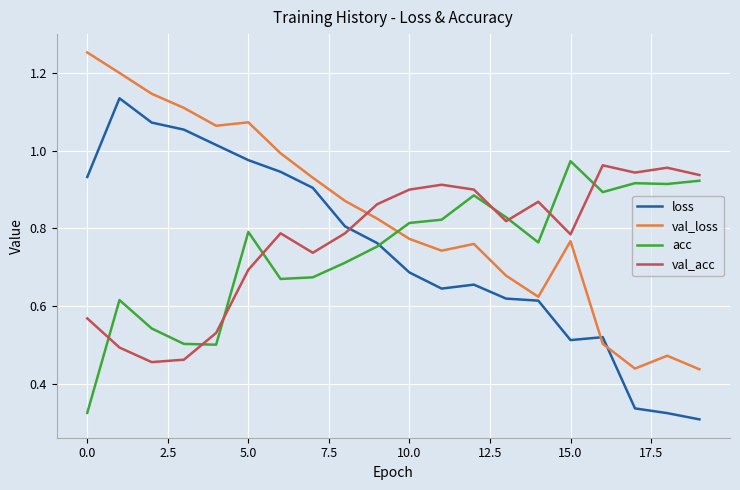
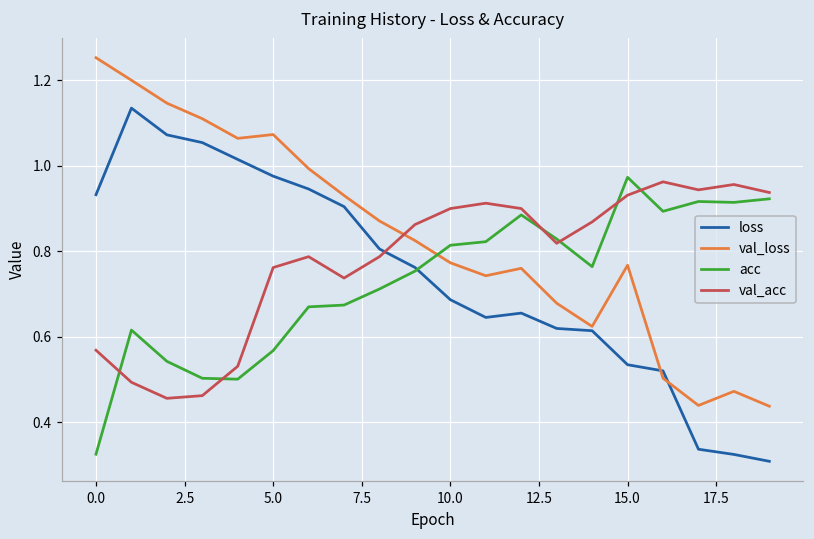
acc, 5.0: 0.79 -> 0.57
val_acc, 5.0: 0.69 -> 0.76
loss, 15.0: 0.51 -> 0.53
val_acc, 15.0: 0.78 -> 0.93
